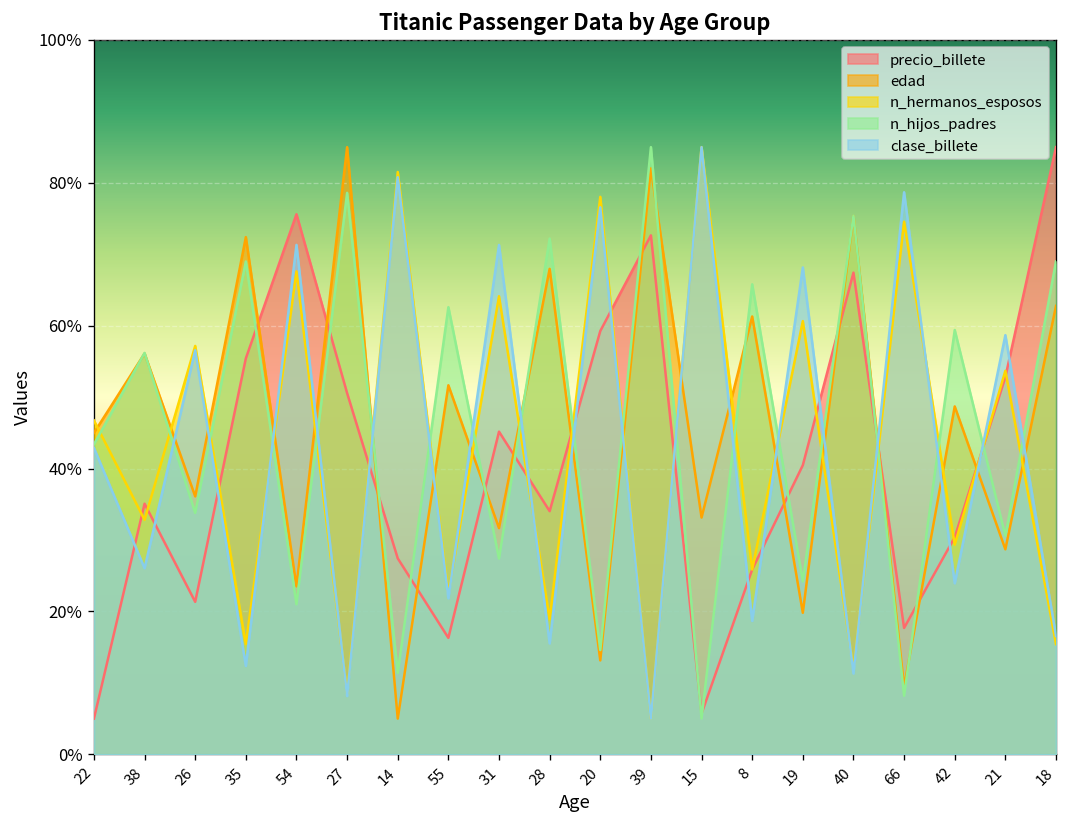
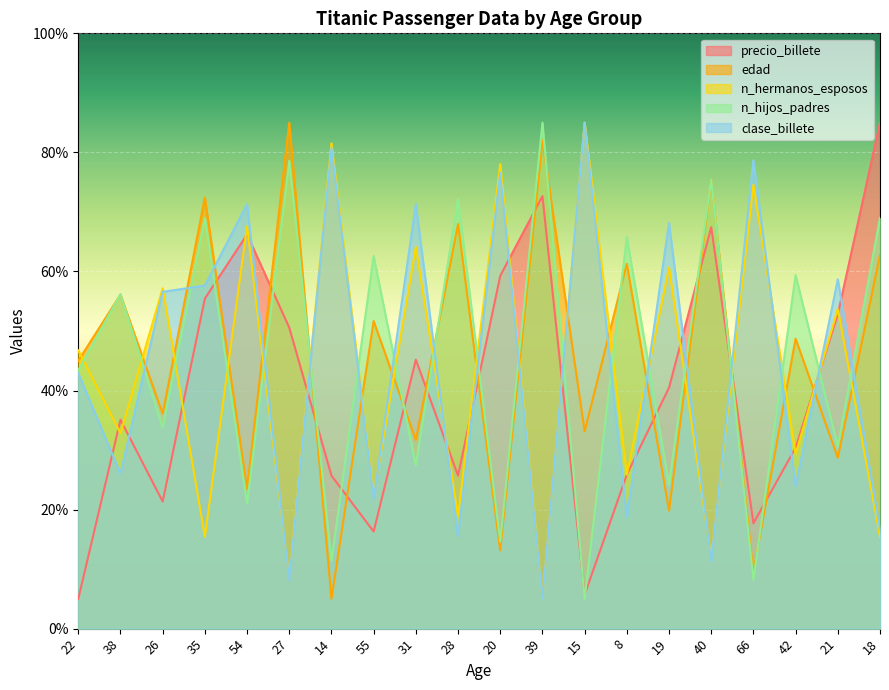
clase_billete, 35: 12% -> 58%
precio_billete, 54: 76% -> 66%
precio_billete, 14: 27% -> 26%
precio_billete, 28: 34% -> 26%
